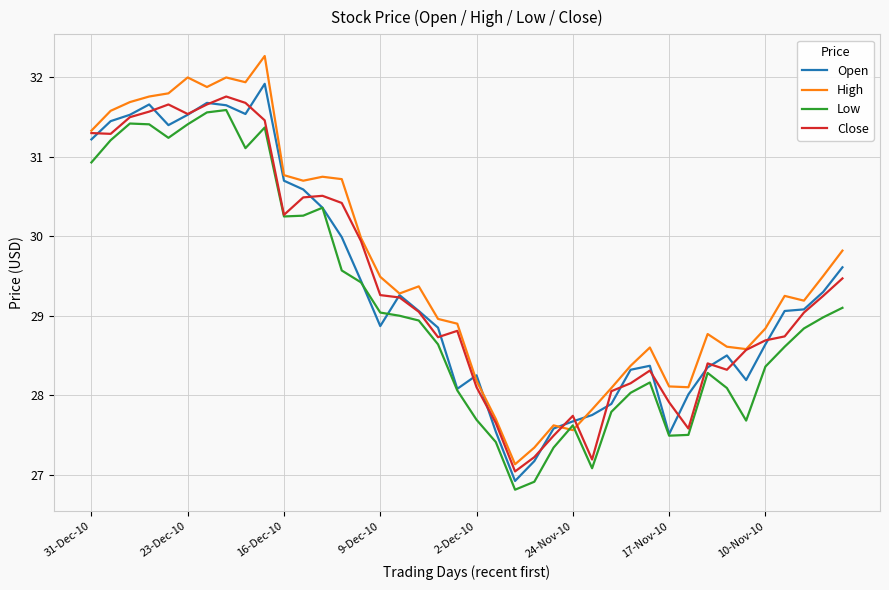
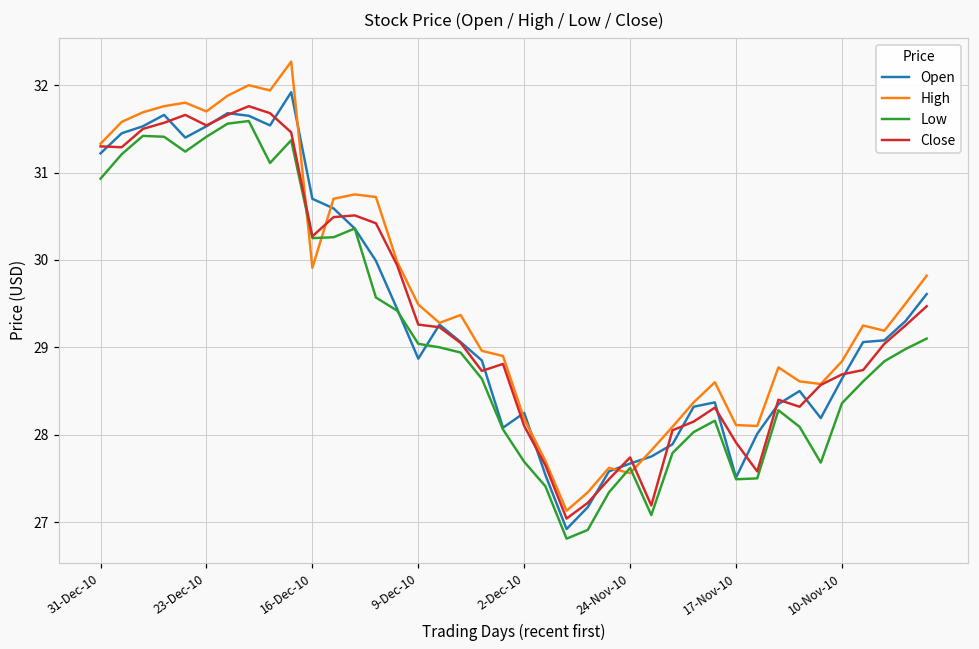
High, 23-Dec-10: 32.0 -> 31.7
High, 16-Dec-10: 30.8 -> 29.9
